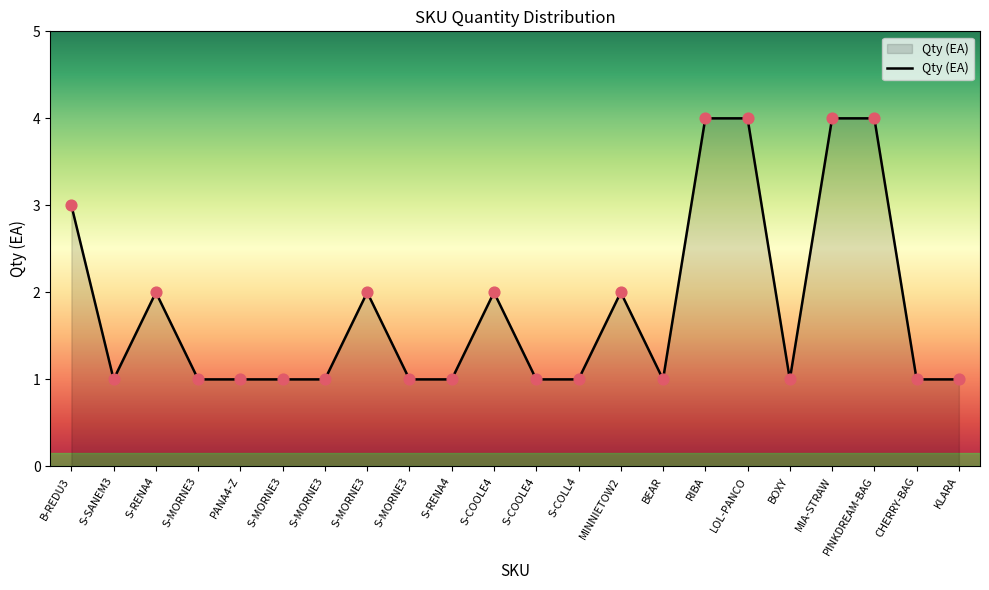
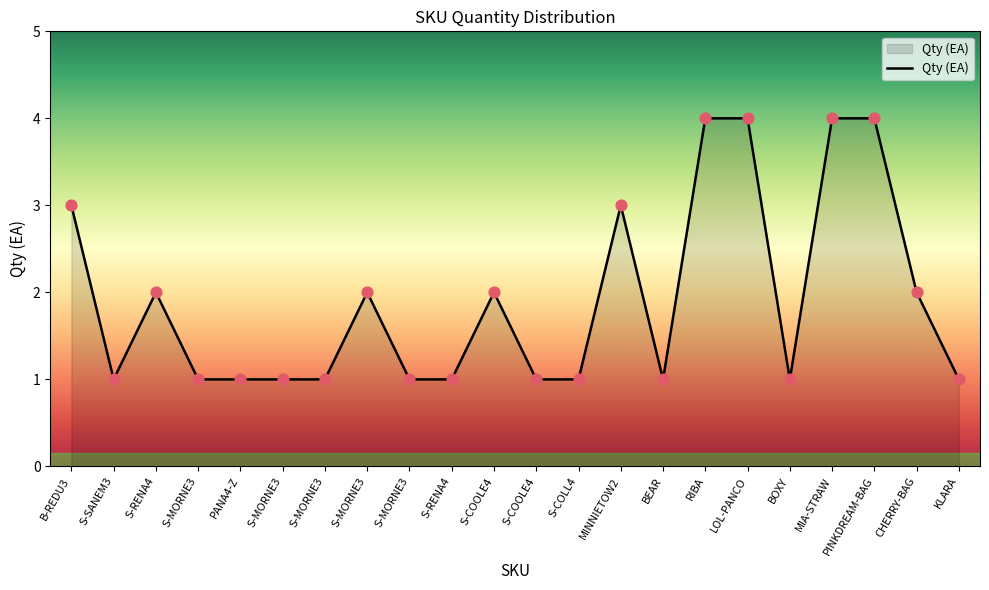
MINNIETOW2: 2 -> 3
CHERRY-BAG: 1 -> 2
